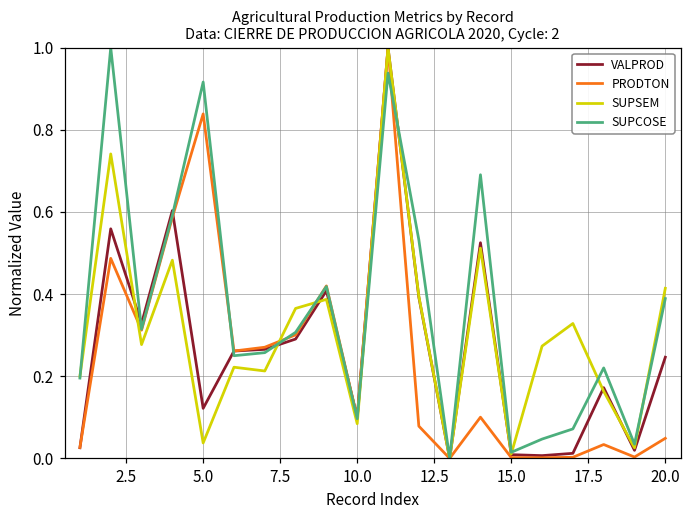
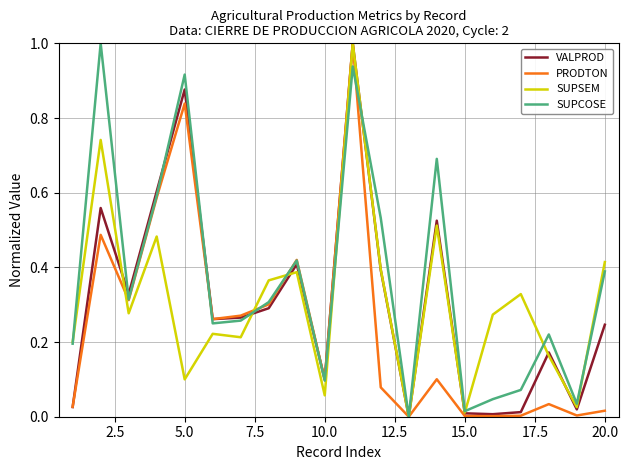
VALPROD, 5.0: 0.12 -> 0.88
SUPSEM, 5.0: 0.04 -> 0.10
SUPSEM, 10.0: 0.08 -> 0.06
PRODTON, 20.0: 0.05 -> 0.02
